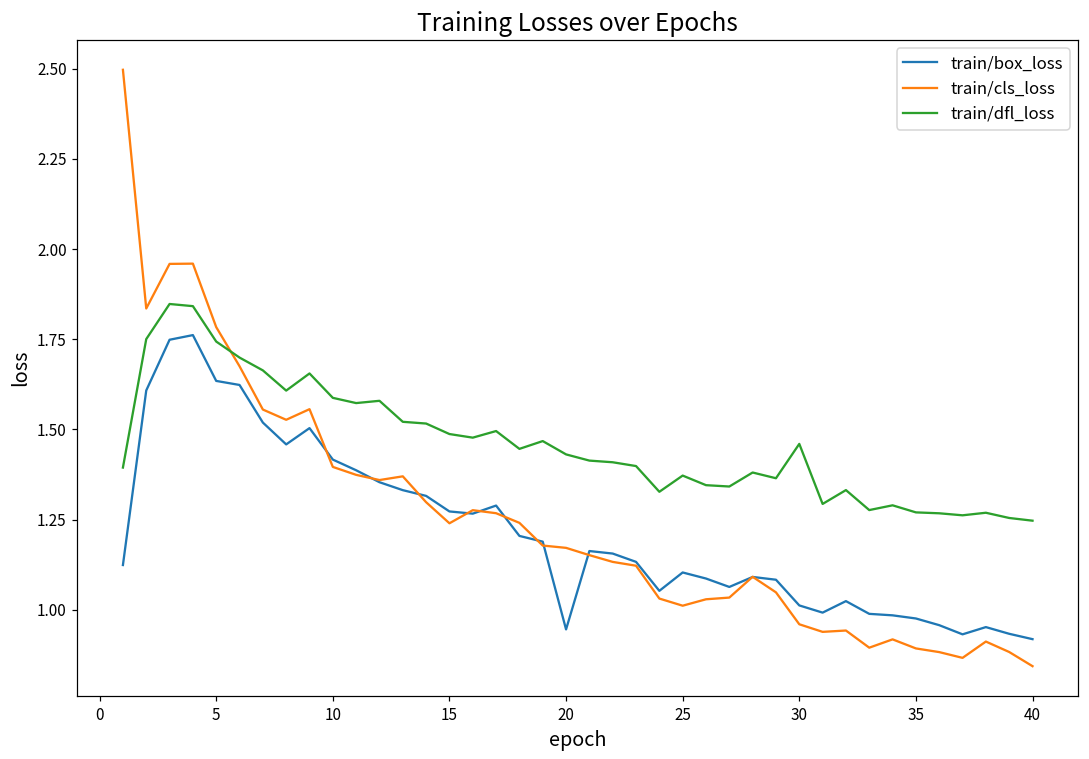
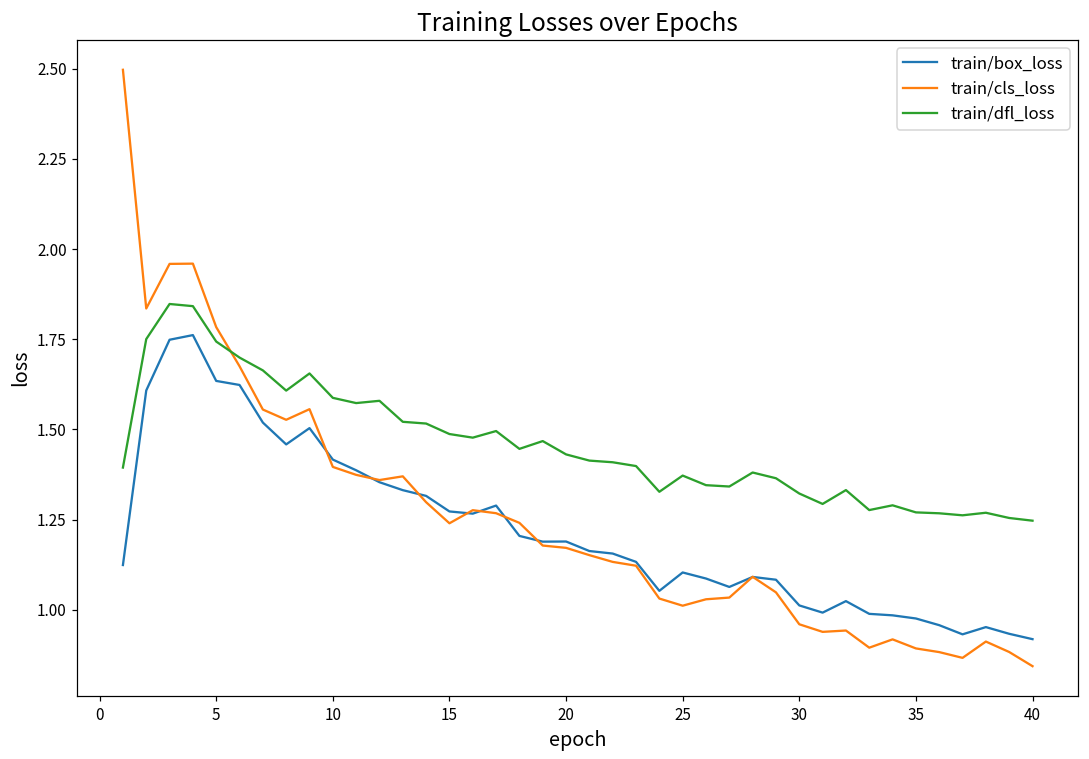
train/box_loss, 20: 0.95 -> 1.19
train/dfl_loss, 30: 1.46 -> 1.32
